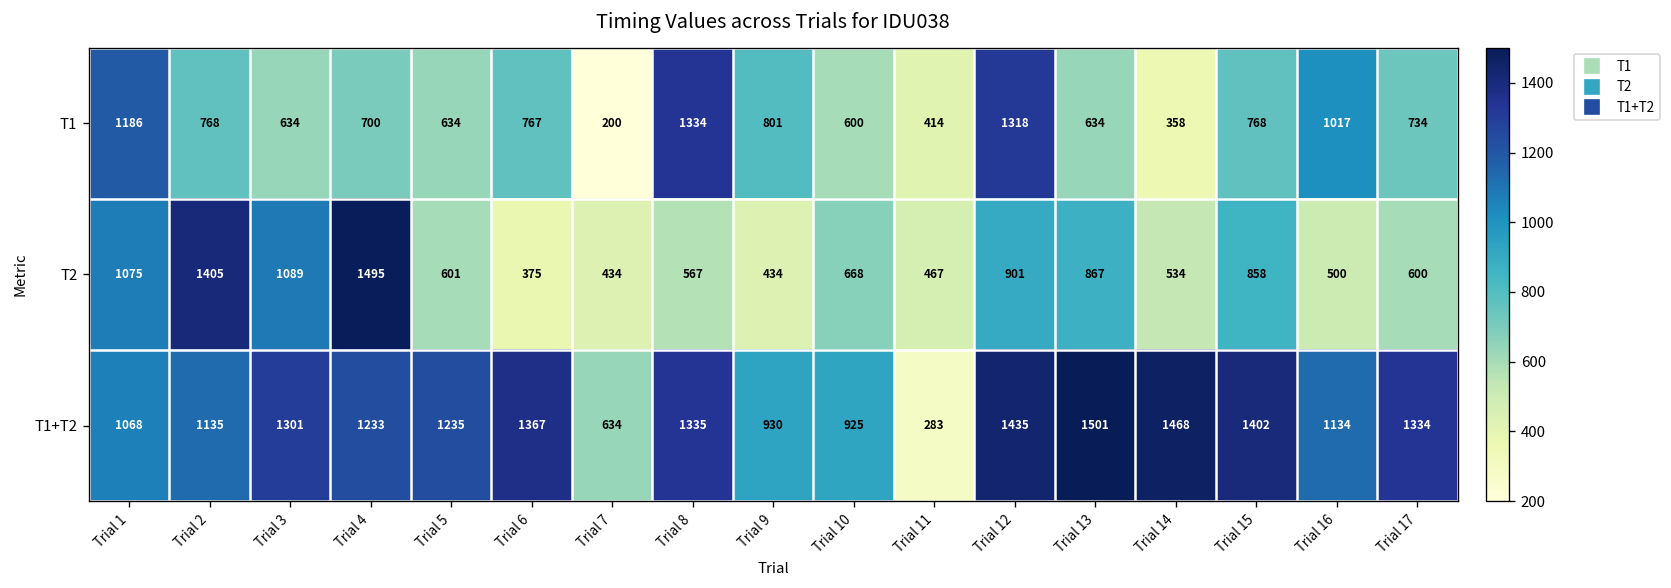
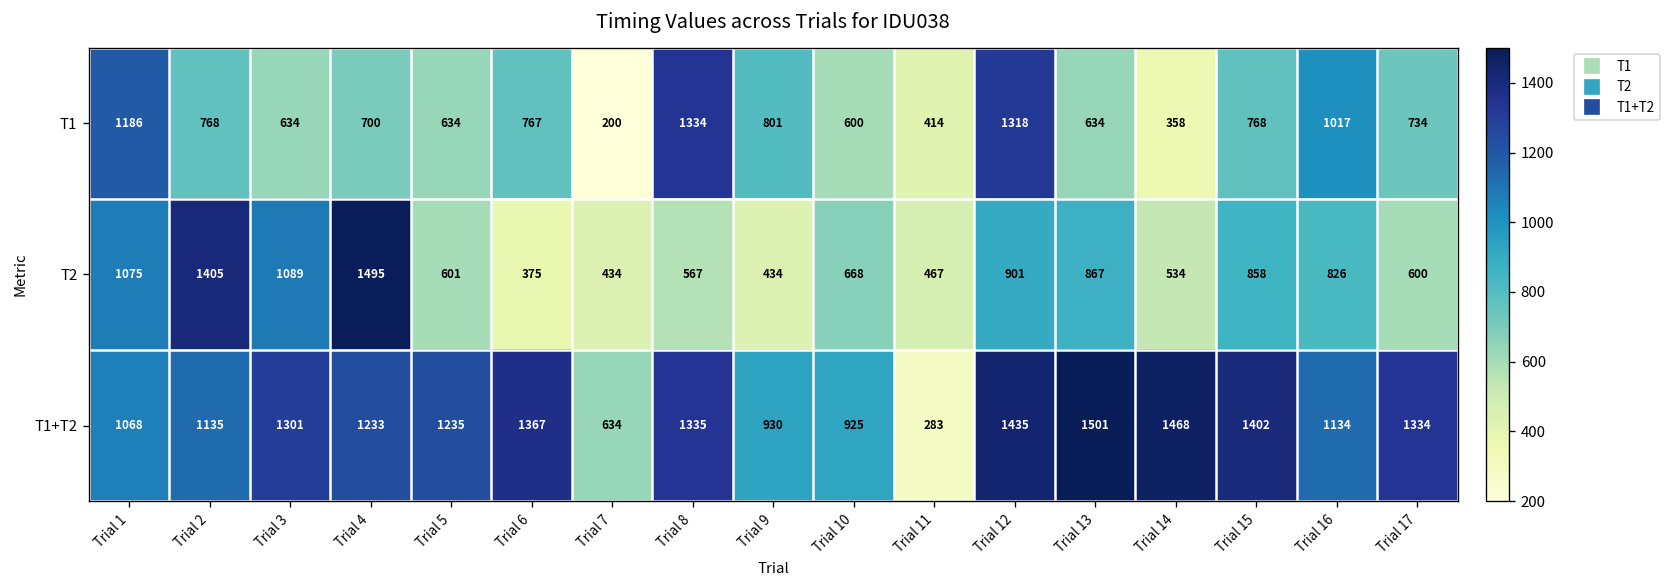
T2, Trial 16: 500 -> 826
